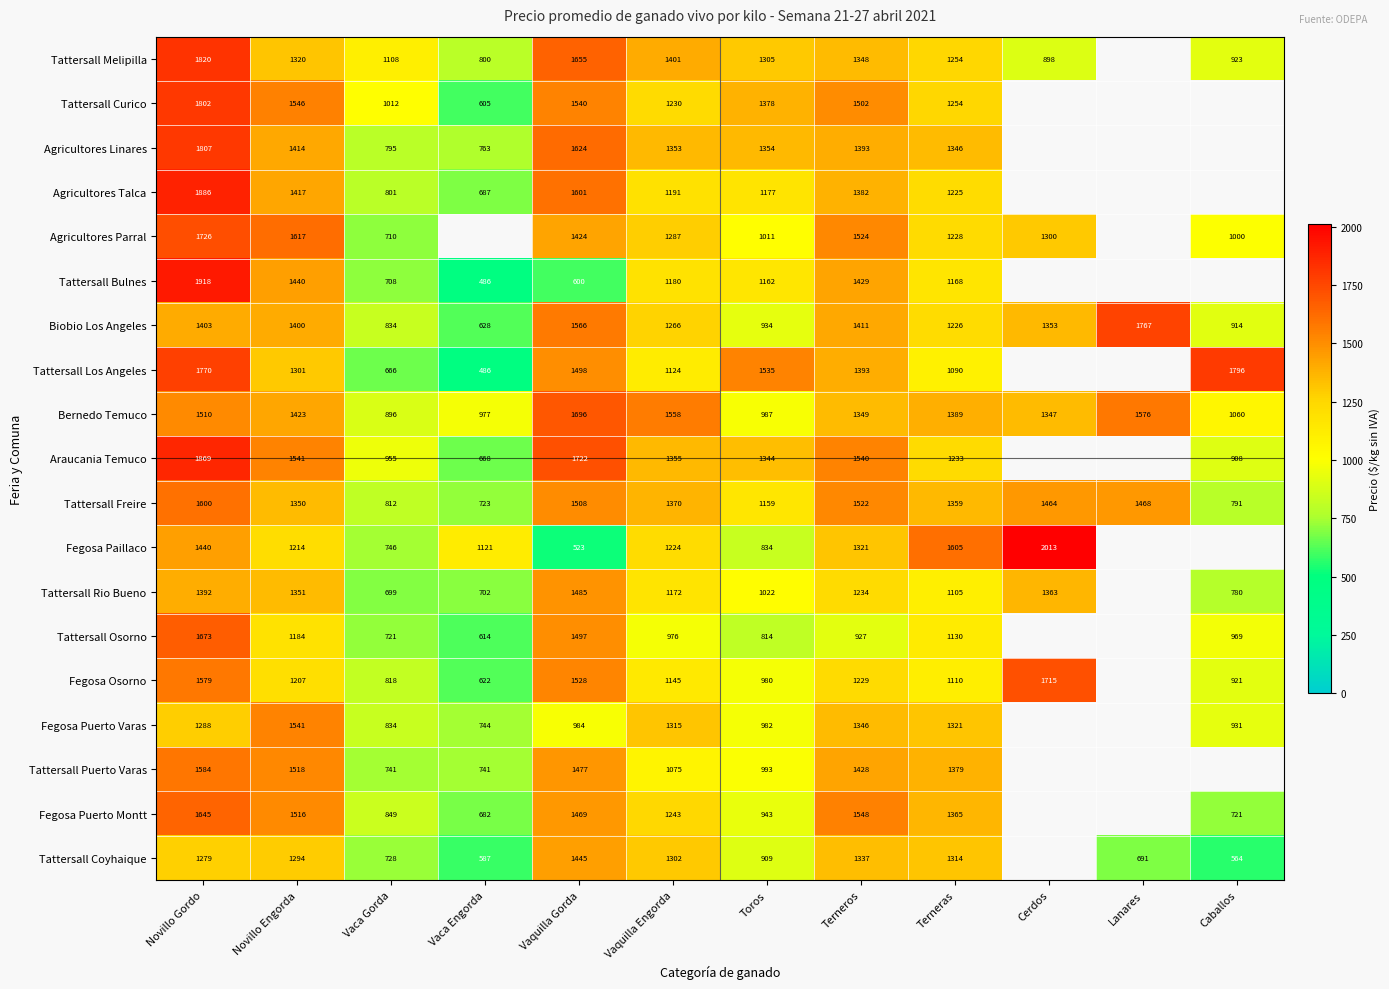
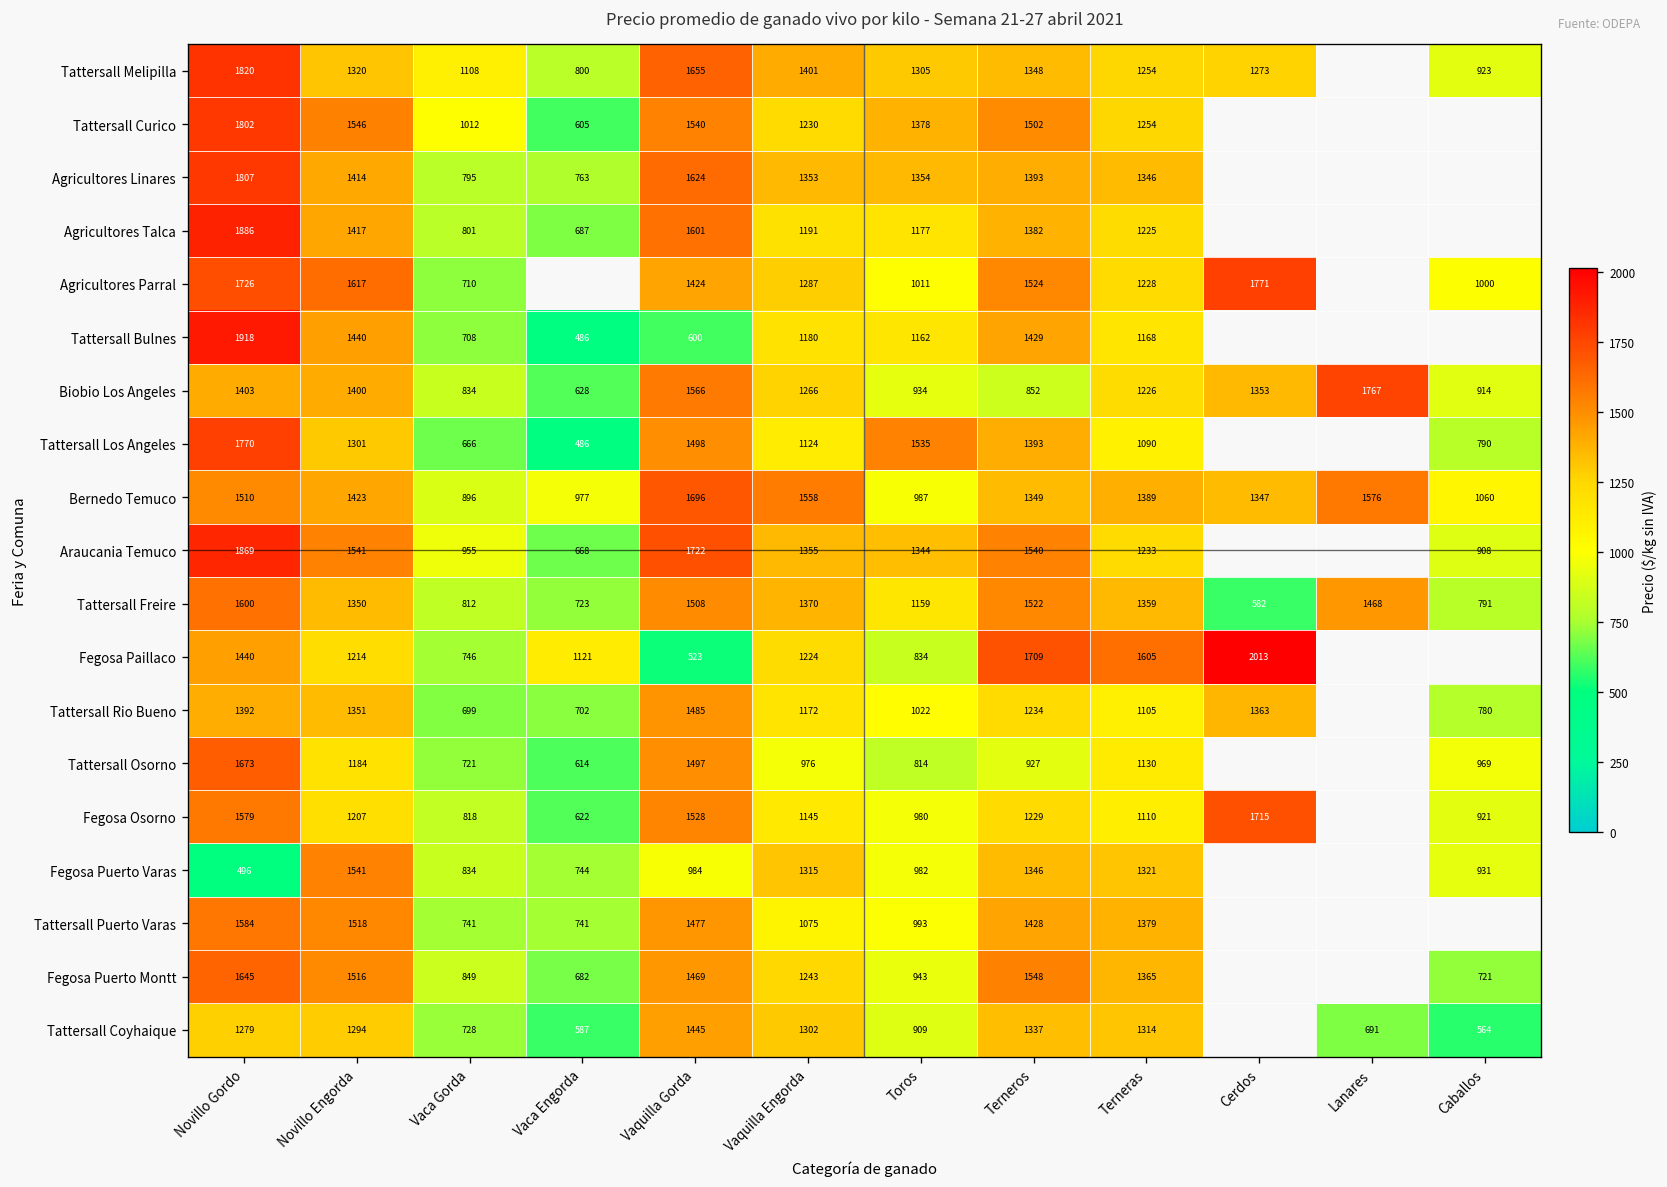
Tattersall Melipilla, Cerdos: 898 -> 1273
Agricultores Parral, Cerdos: 1300 -> 1771
Biobio Los Angeles, Terneros: 1411 -> 852
Tattersall Los Angeles, Caballos: 1796 -> 790
Tattersall Freire, Cerdos: 1464 -> 582
Fegosa Paillaco, Terneros: 1321 -> 1709
Fegosa Puerto Varas, Novillo Gordo: 1288 -> 496
